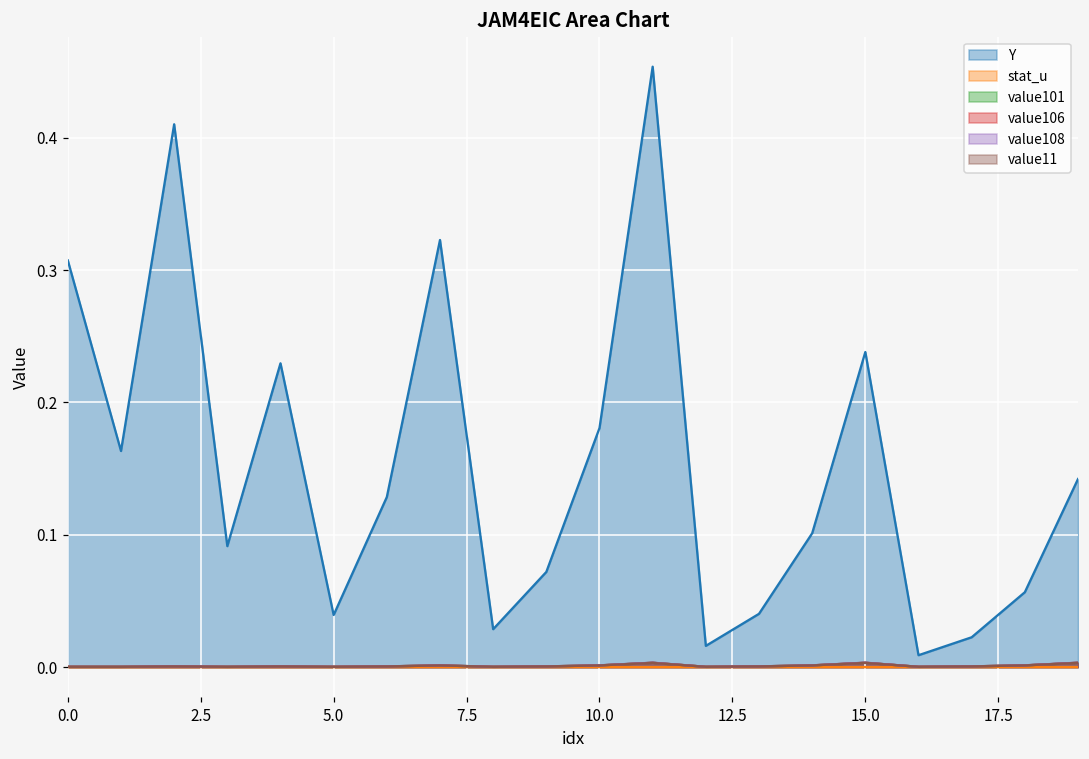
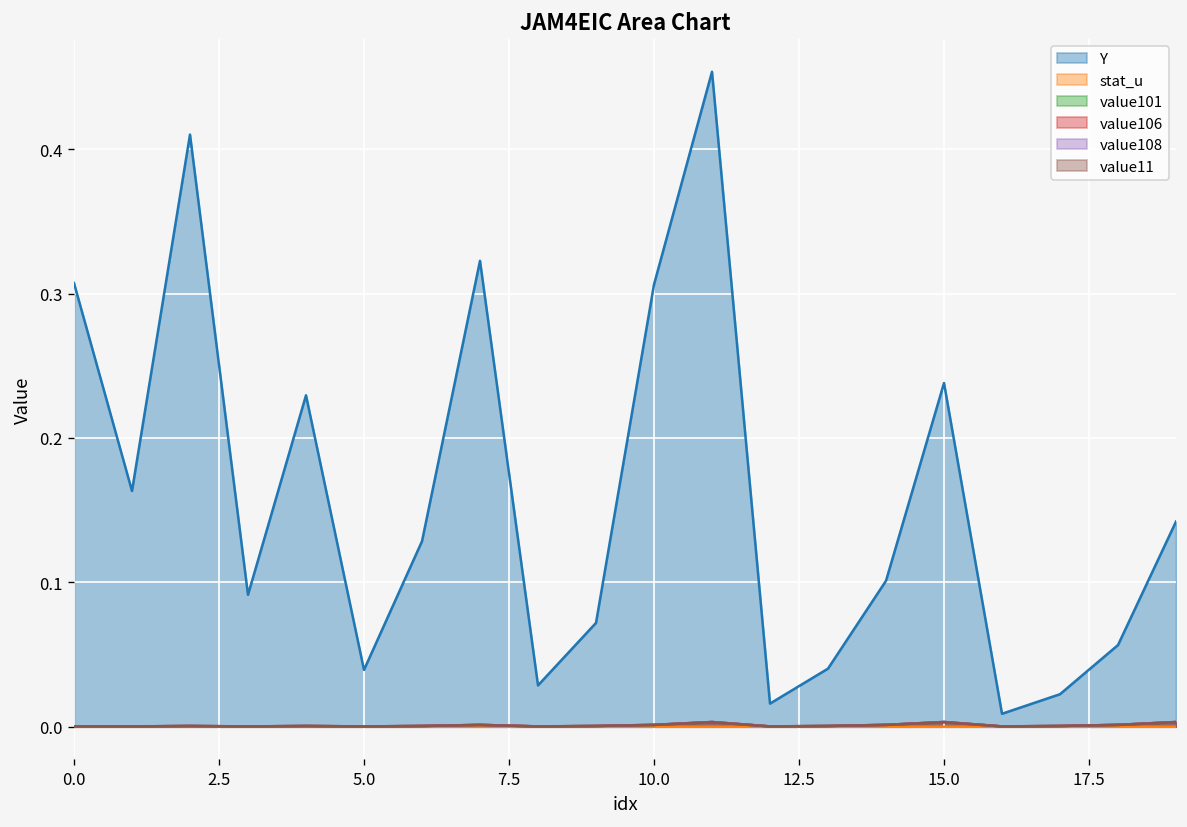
Y, 10.0: 0.181 -> 0.306
